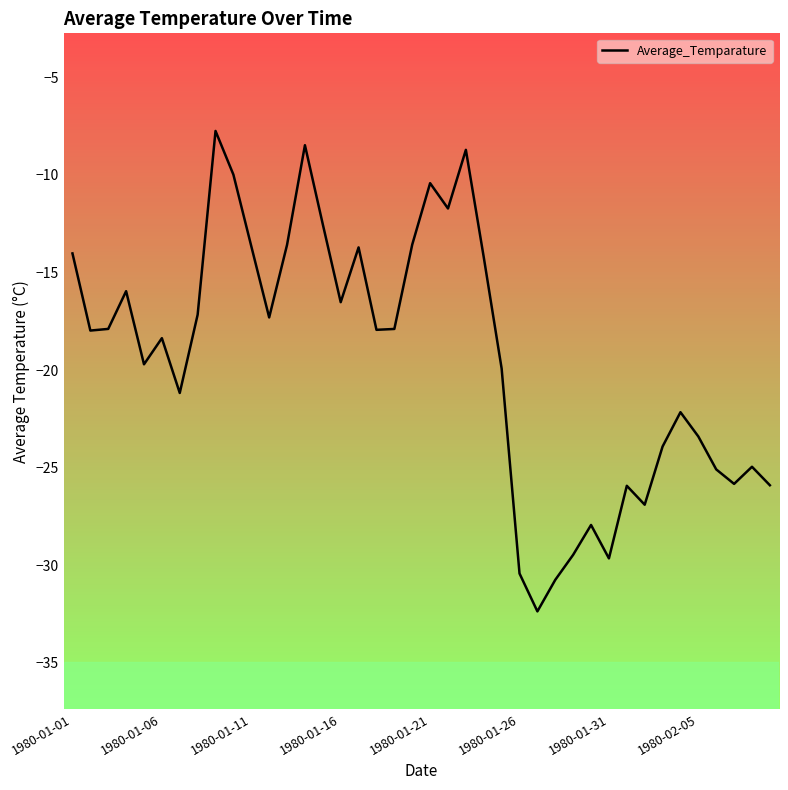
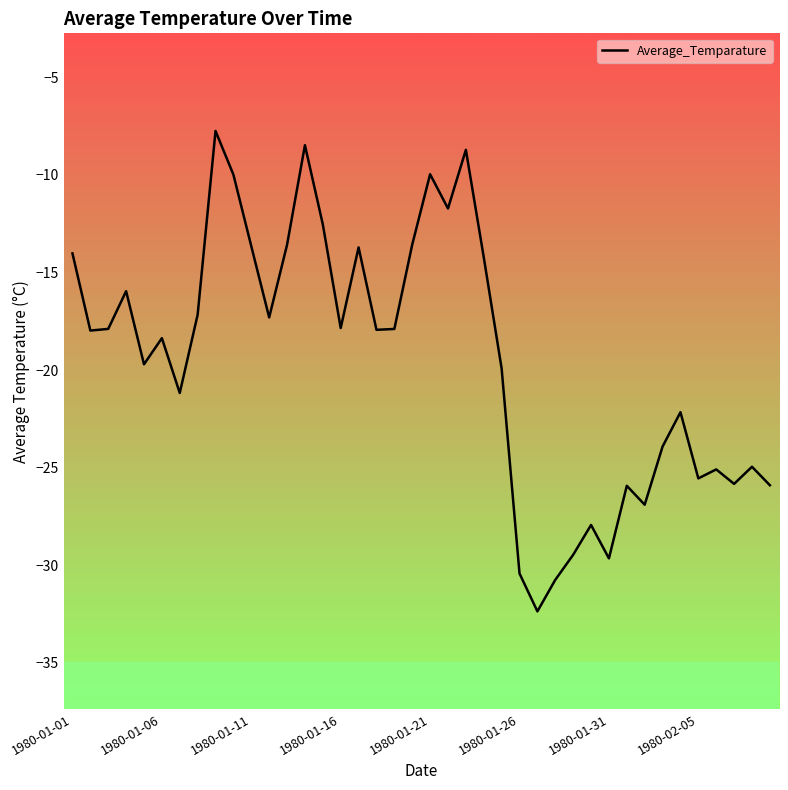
1980-01-16: -16.5 -> -17.8
1980-01-21: -10.4 -> -10.0
1980-02-05: -23.4 -> -25.5
